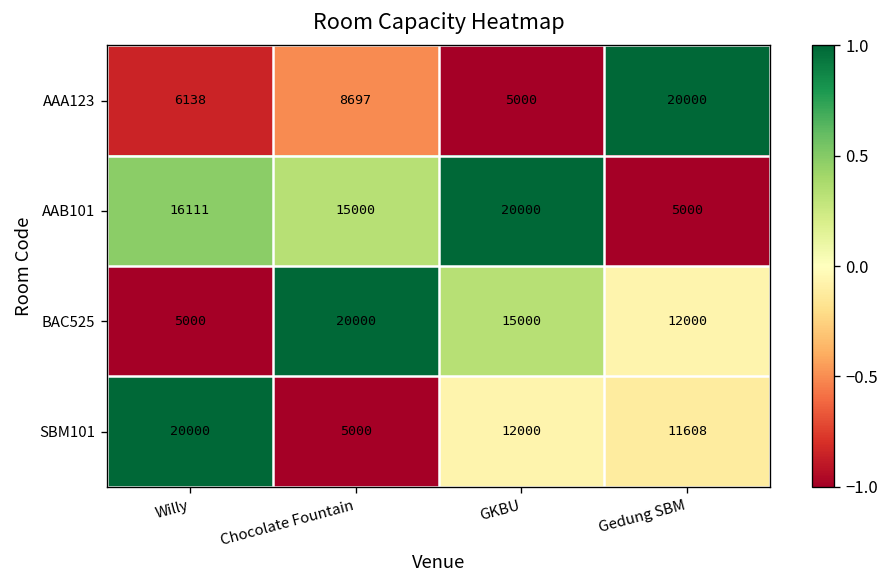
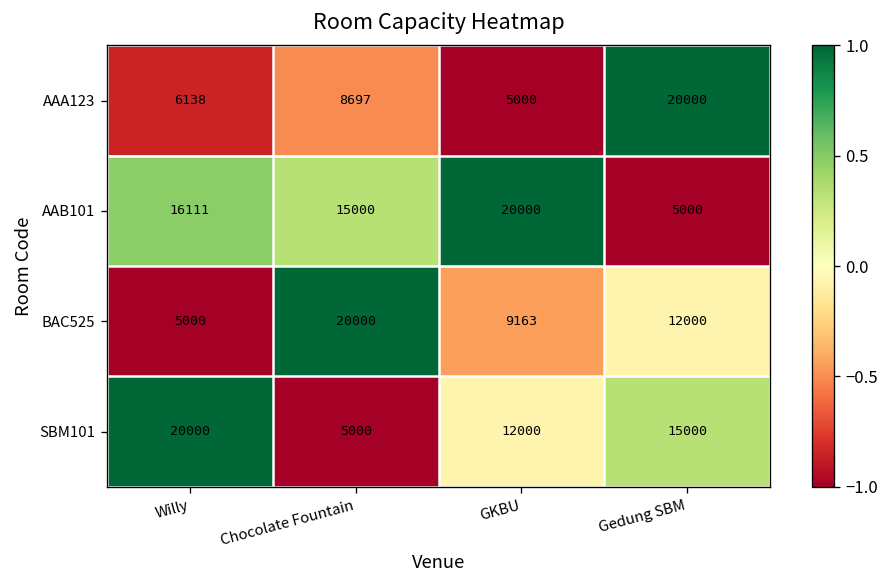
BAC525, GKBU: 15000 -> 9163
SBM101, Gedung SBM: 11608 -> 15000
